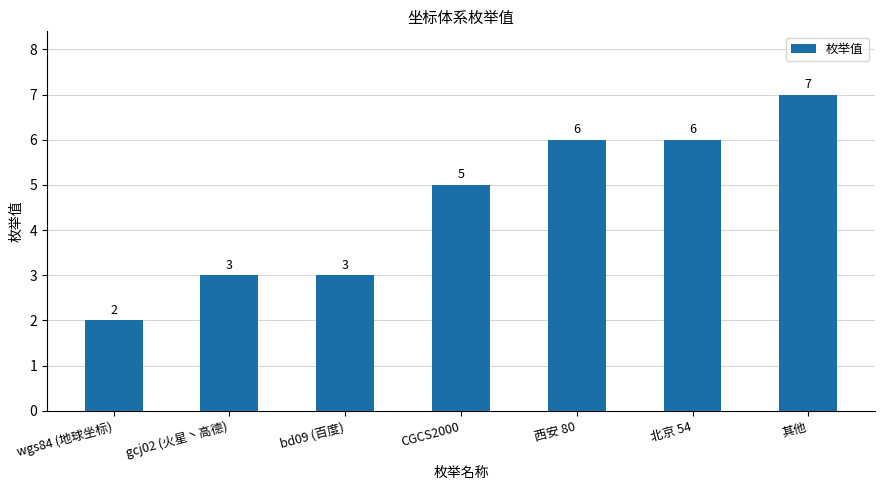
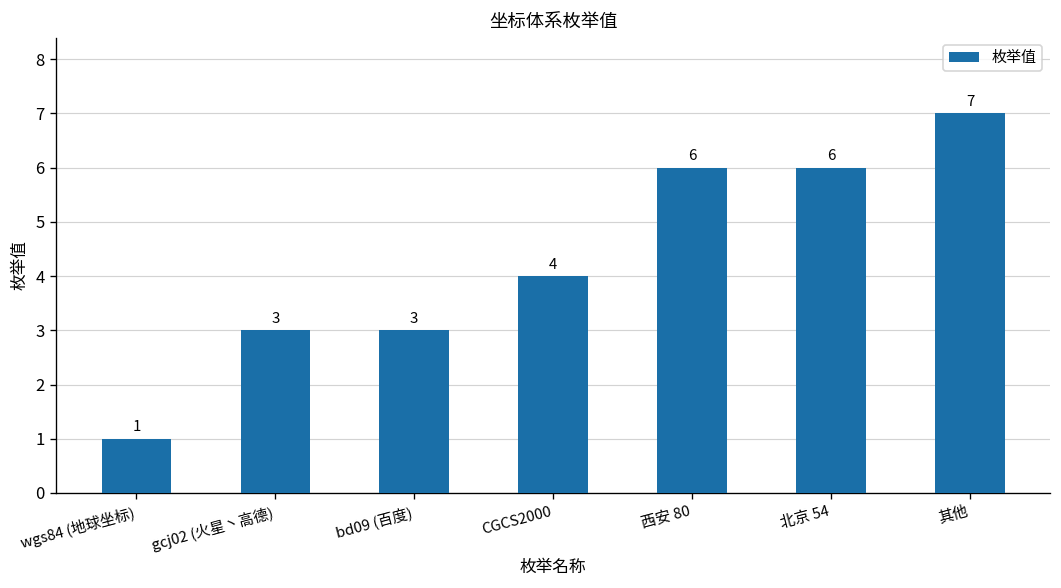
wgs84 (地球坐标): 2 -> 1
CGCS2000: 5 -> 4
